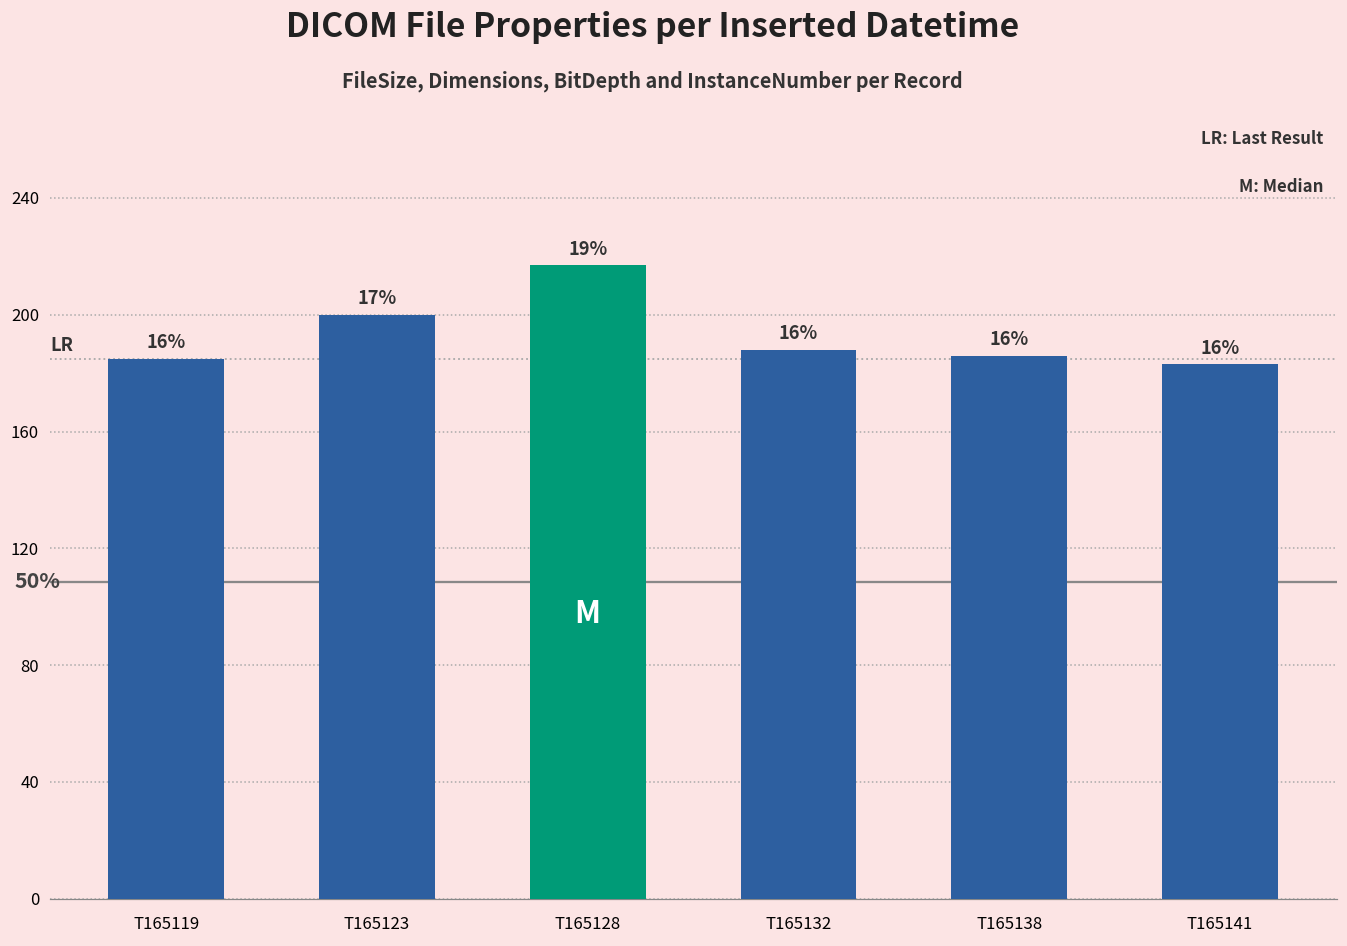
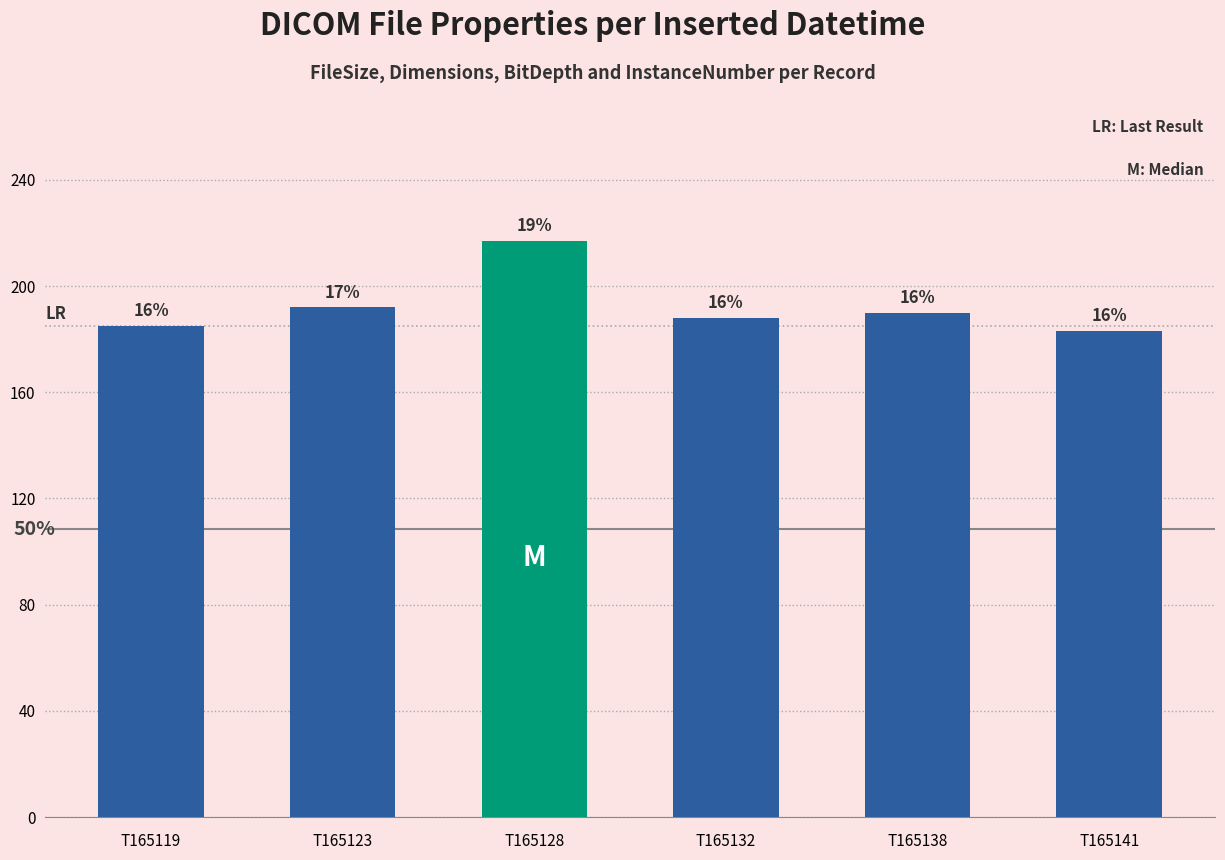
T165123: 200 -> 192
T165138: 186 -> 190
